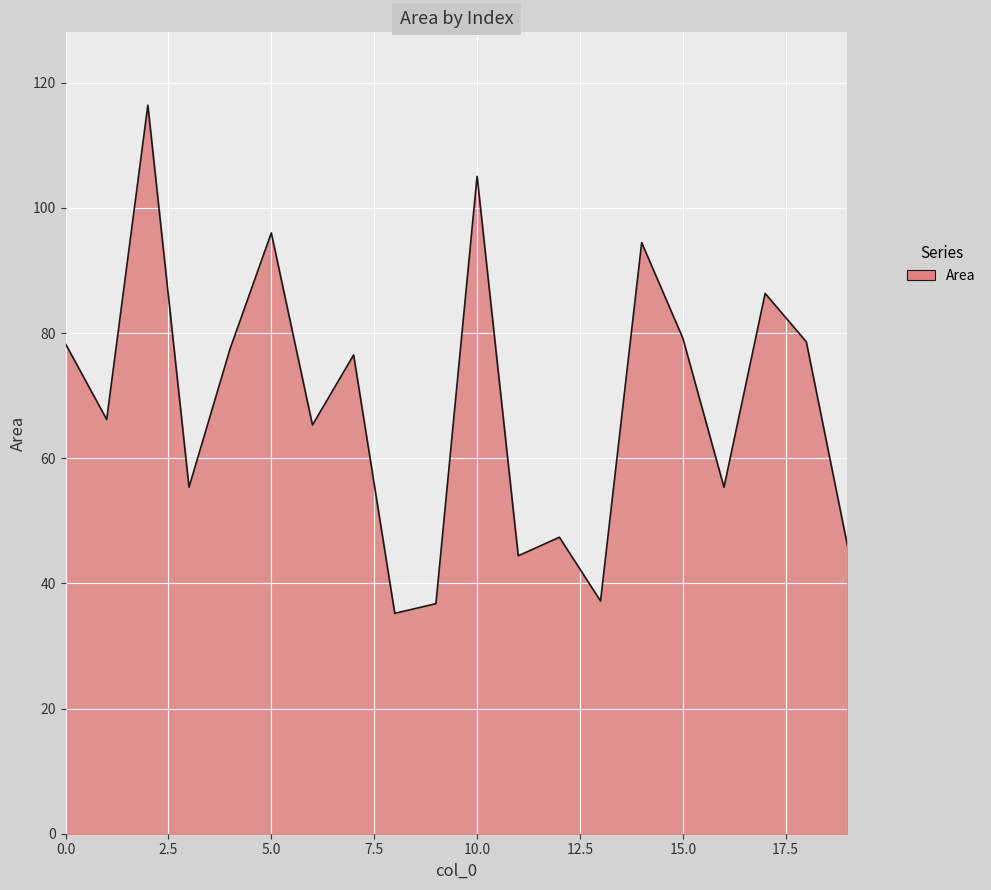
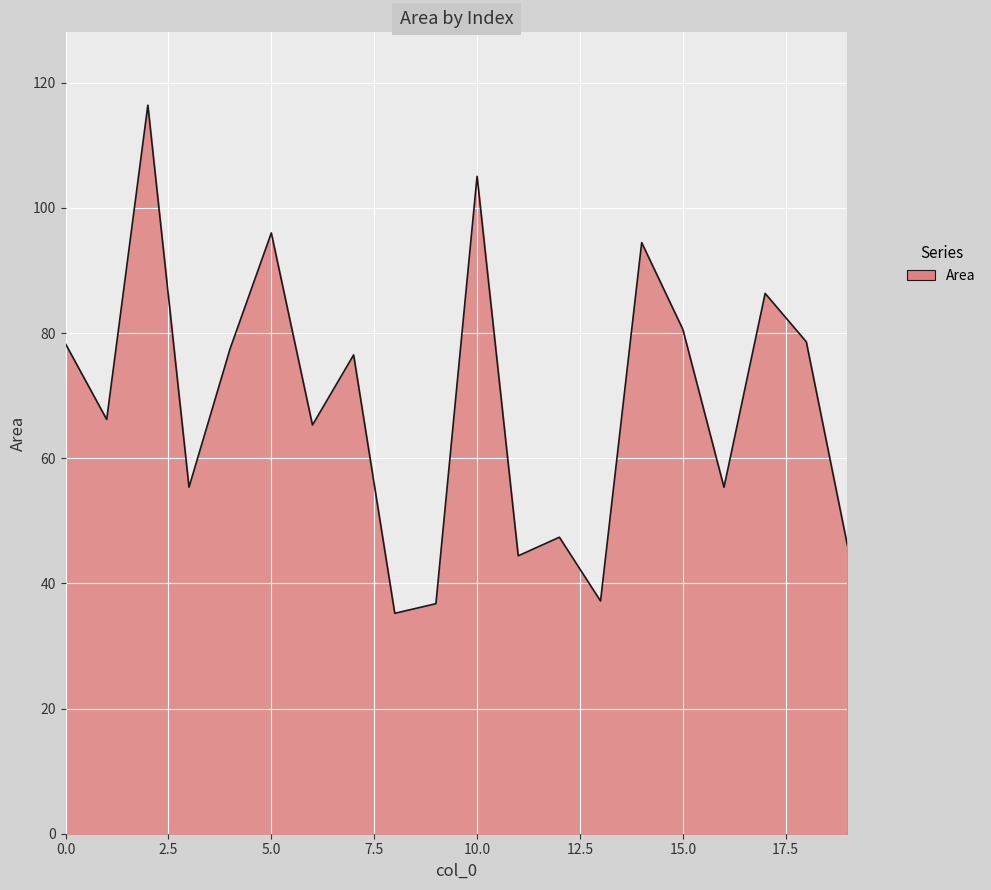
15.0: 79 -> 81
